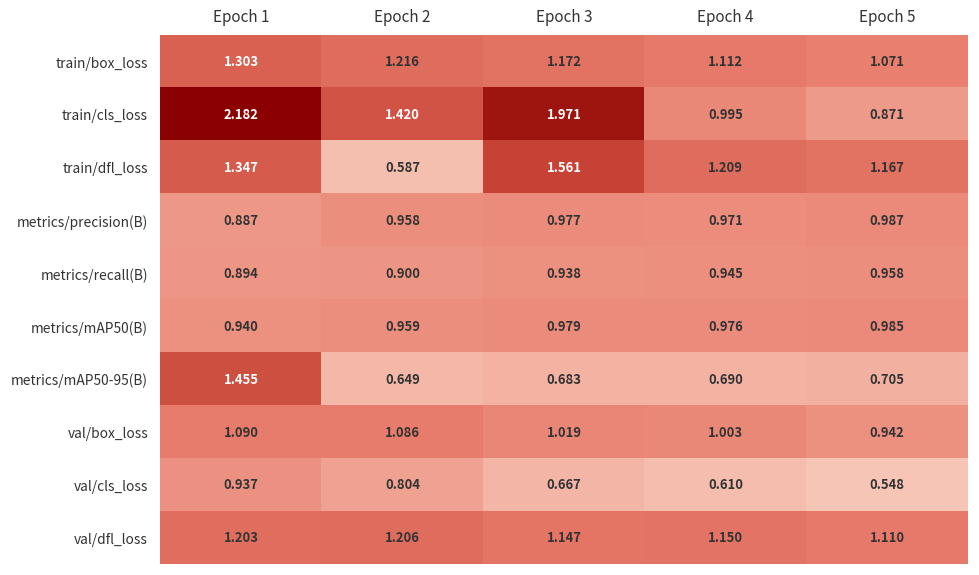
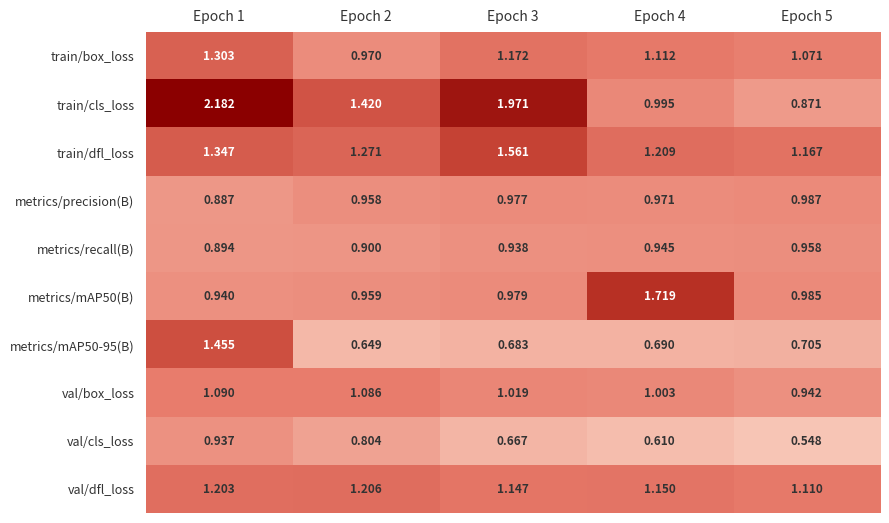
train/box_loss, Epoch 2: 1.216 -> 0.970
train/dfl_loss, Epoch 2: 0.587 -> 1.271
metrics/mAP50(B), Epoch 4: 0.976 -> 1.719
